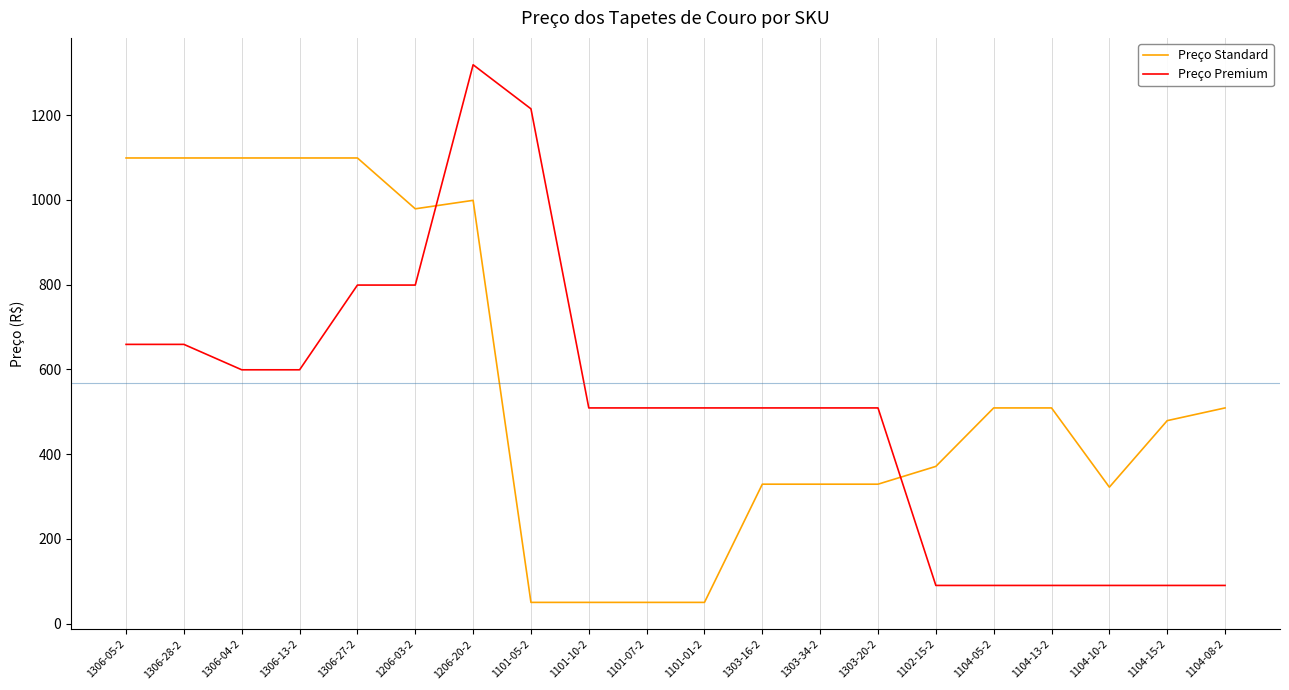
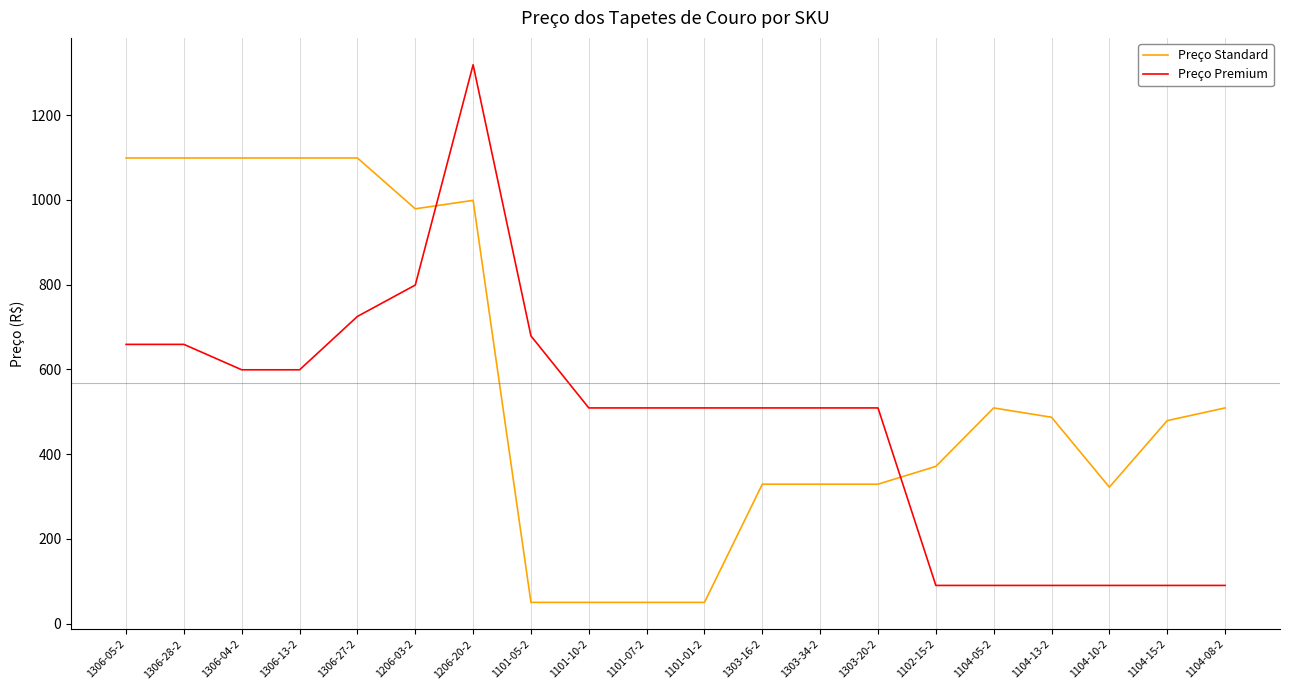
Preço Premium, 1306-27-2: 800 -> 730
Preço Premium, 1101-05-2: 1220 -> 680
Preço Standard, 1104-13-2: 510 -> 490
